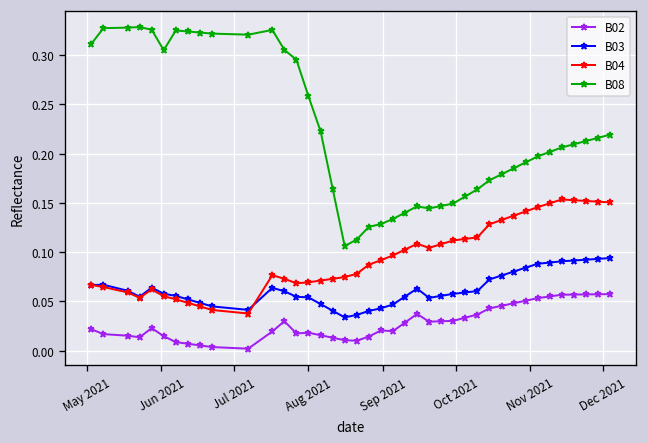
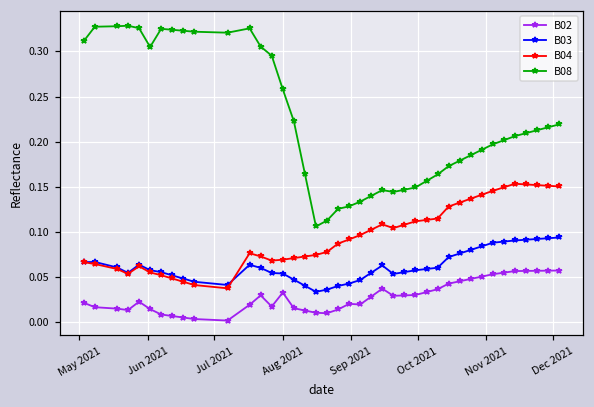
B02, Aug 2021: 0.02 -> 0.03
